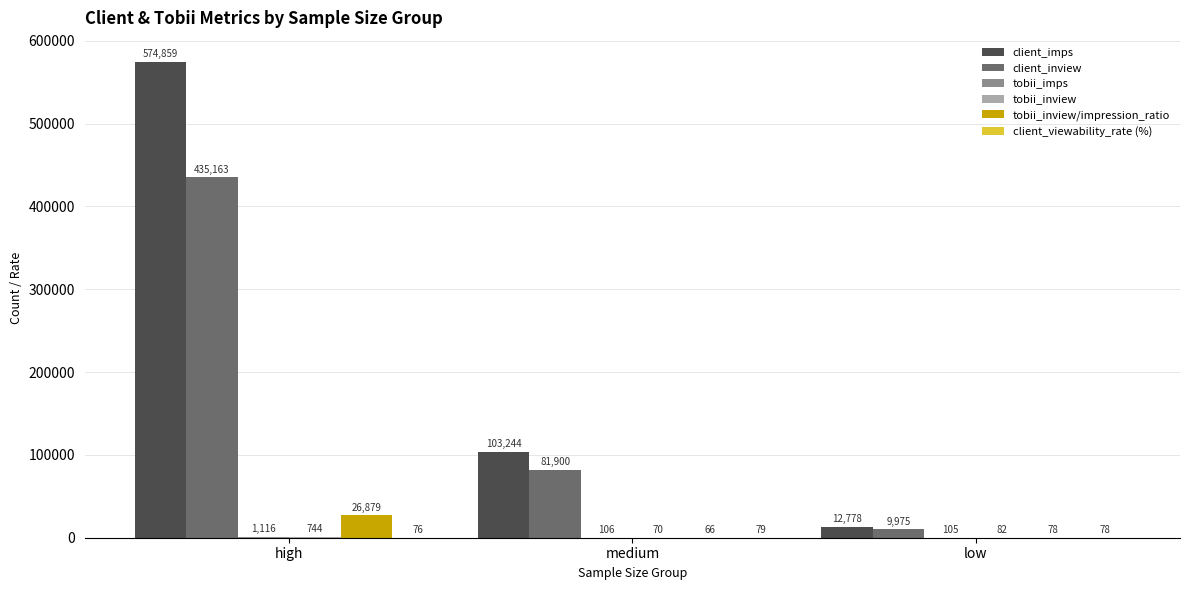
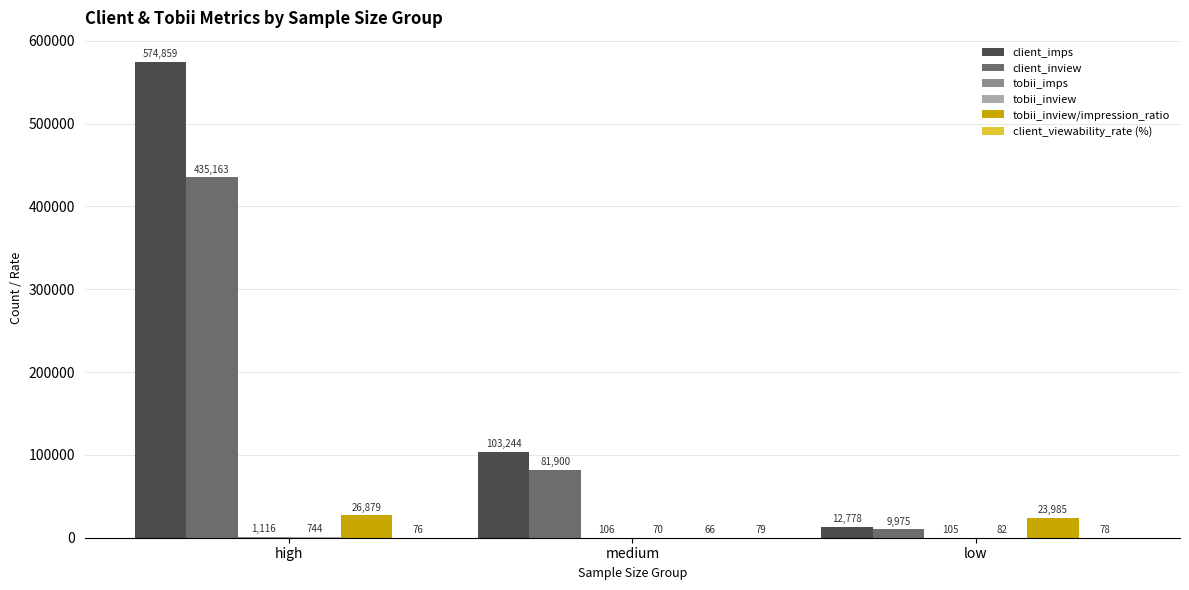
tobii_inview/impression_ratio, low: 78 -> 23,985
